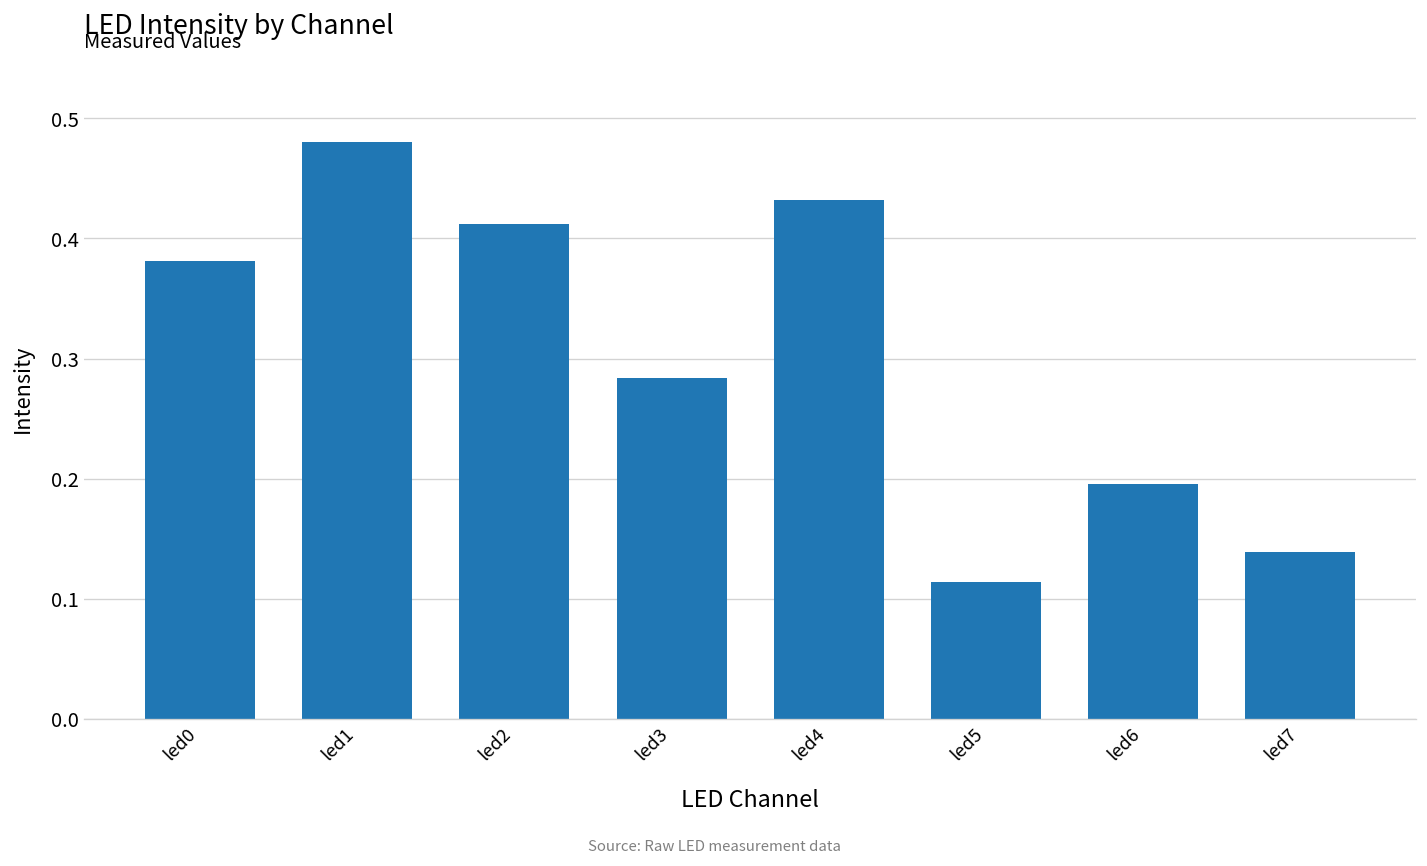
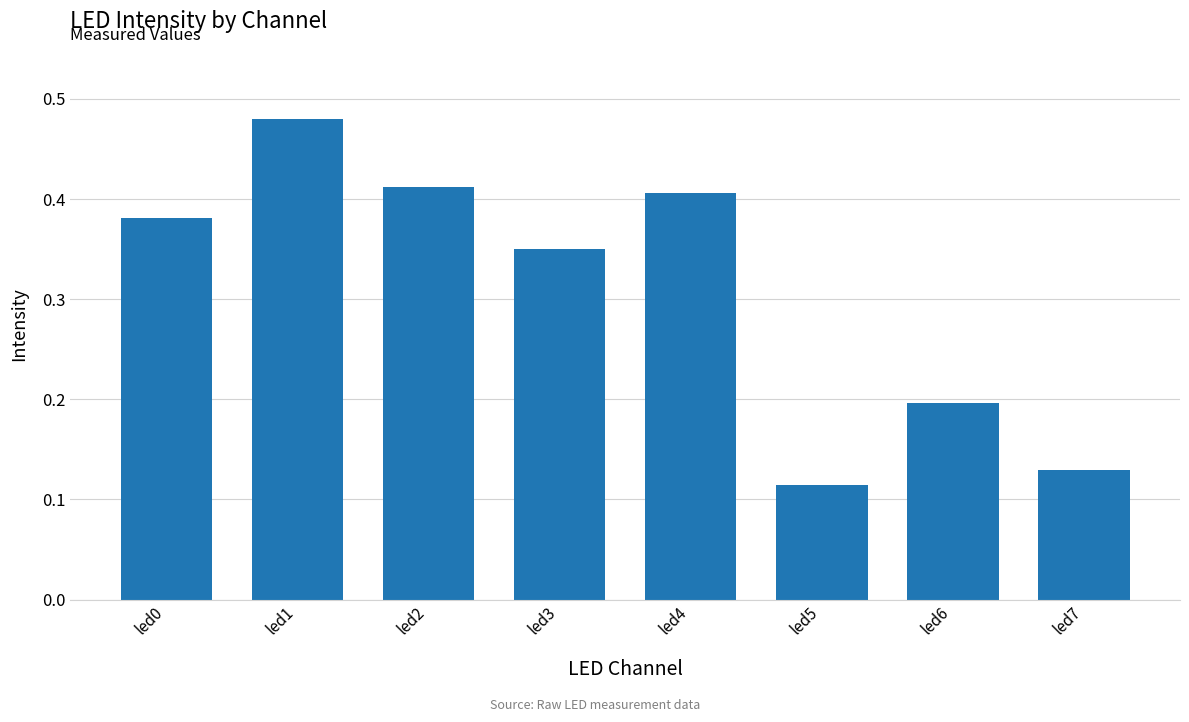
led3: 0.284 -> 0.350
led4: 0.432 -> 0.406
led7: 0.139 -> 0.129
